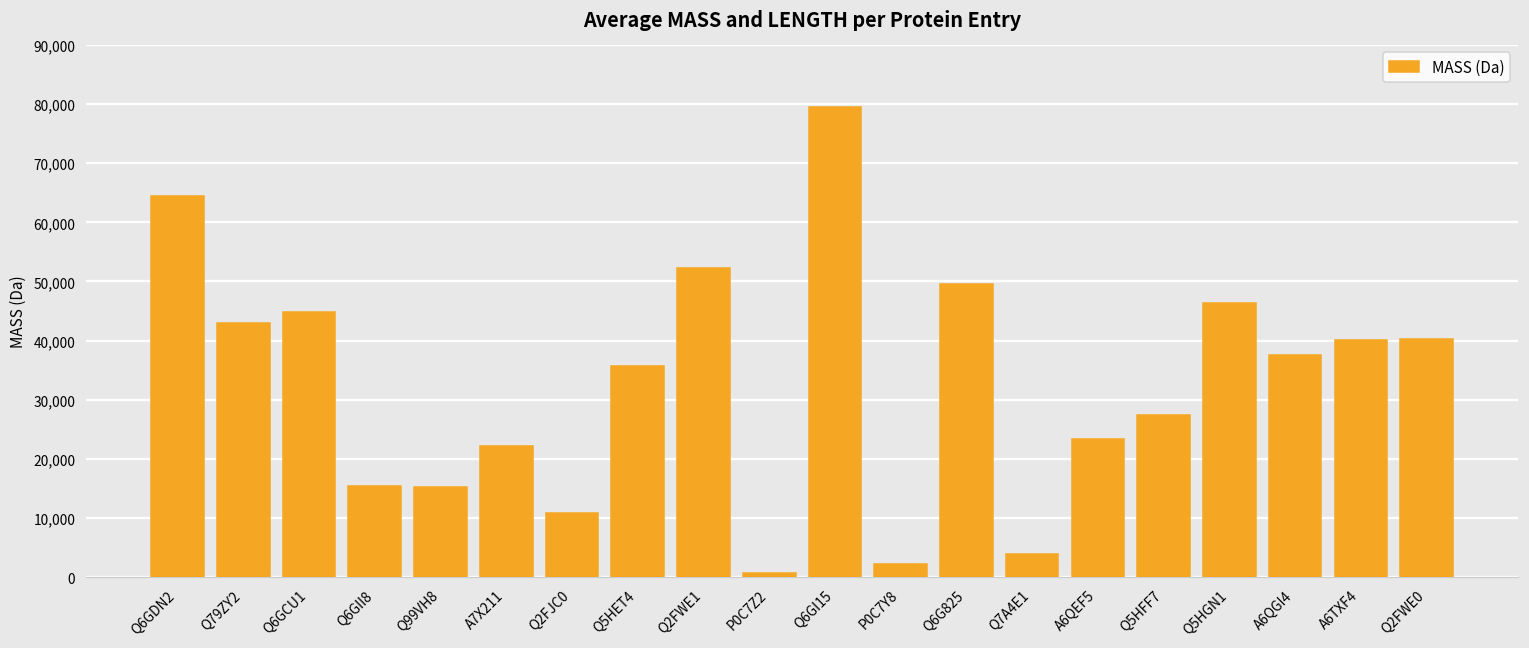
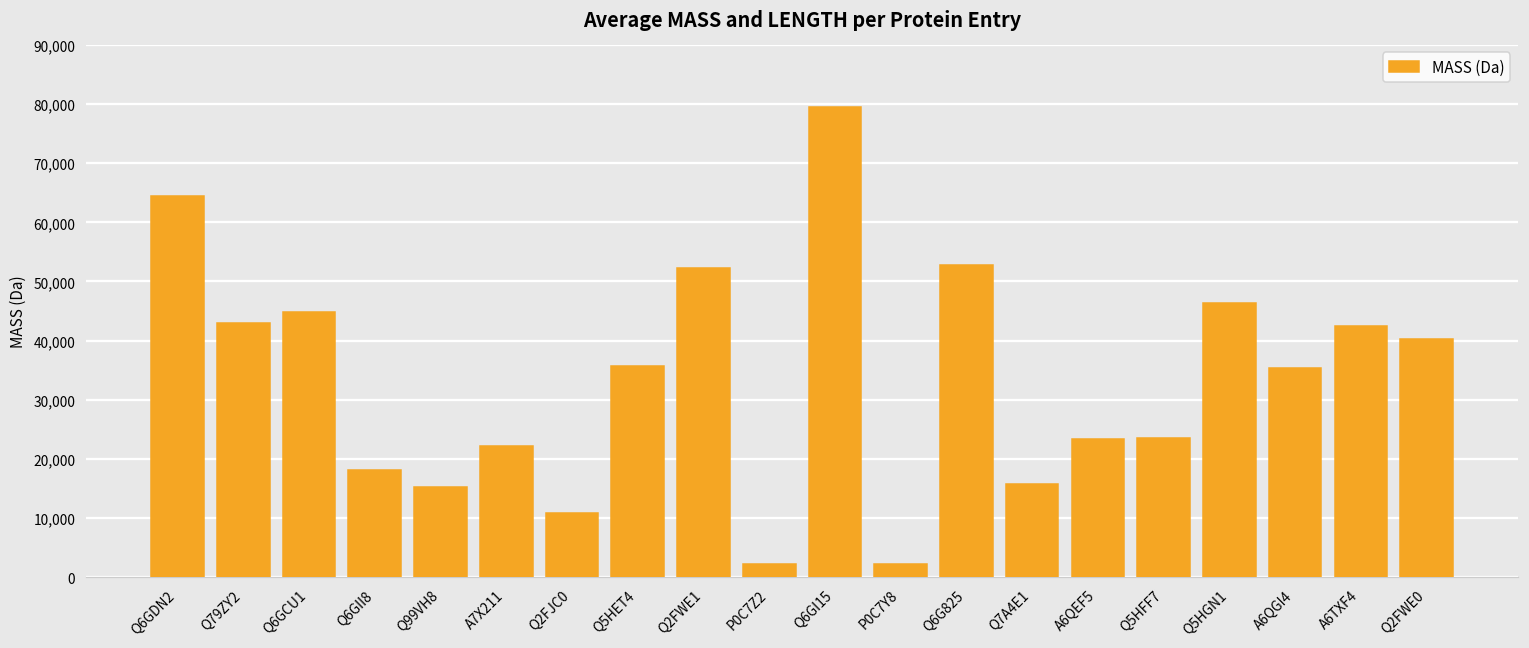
Q6GII8: 15,000 -> 18,000
P0C7Z2: 1,000 -> 2,000
Q6G825: 50,000 -> 53,000
Q7A4E1: 4,000 -> 16,000
Q5HFF7: 27,000 -> 23,000
A6QGI4: 38,000 -> 35,000
A6TXF4: 40,000 -> 42,000
